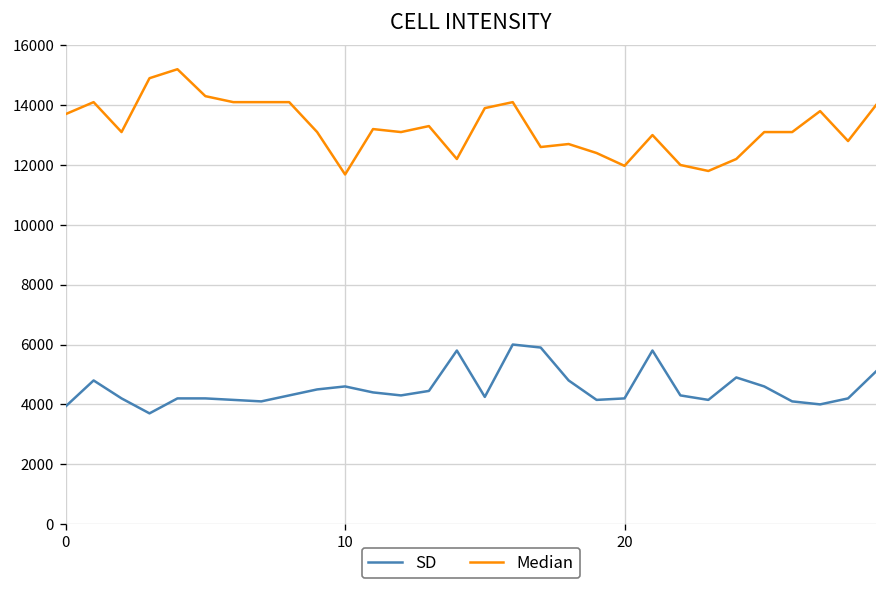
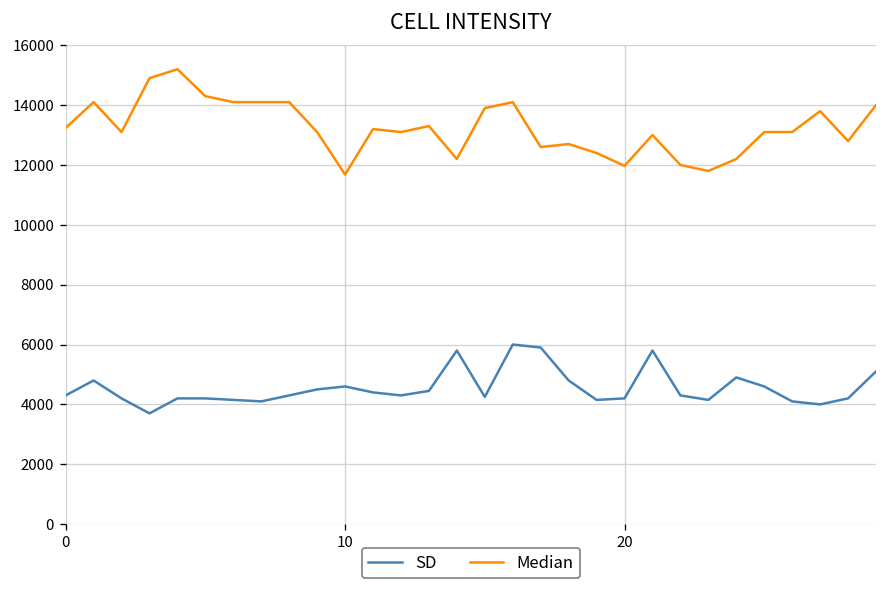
SD, 0: 3900 -> 4300
Median, 0: 13700 -> 13200
